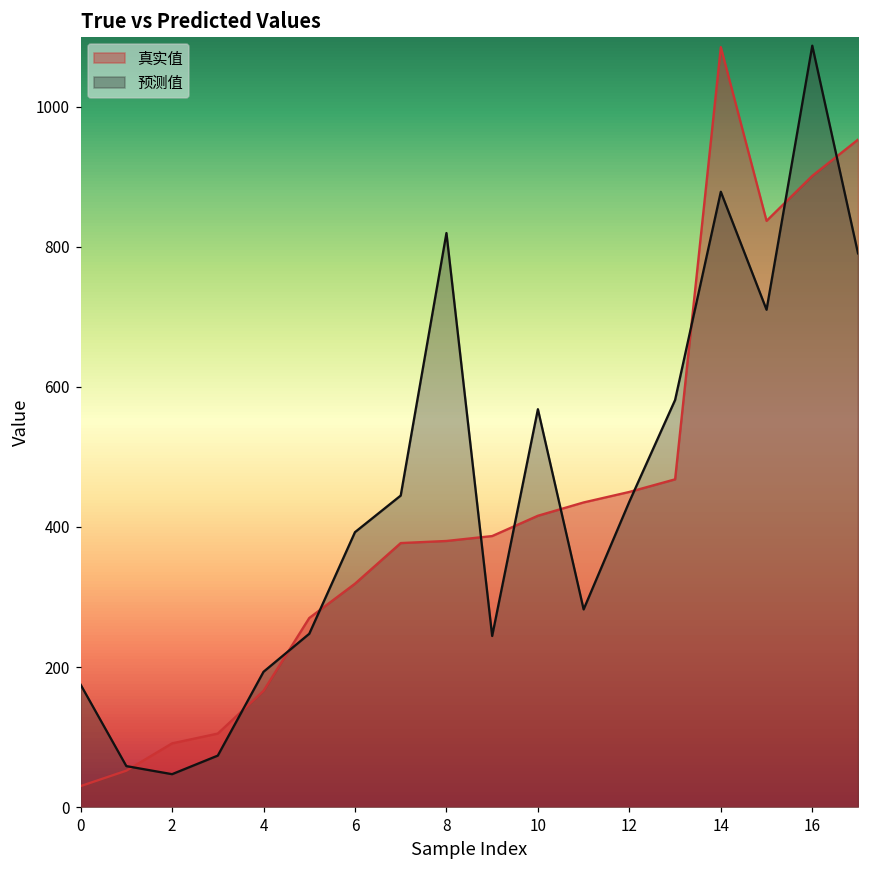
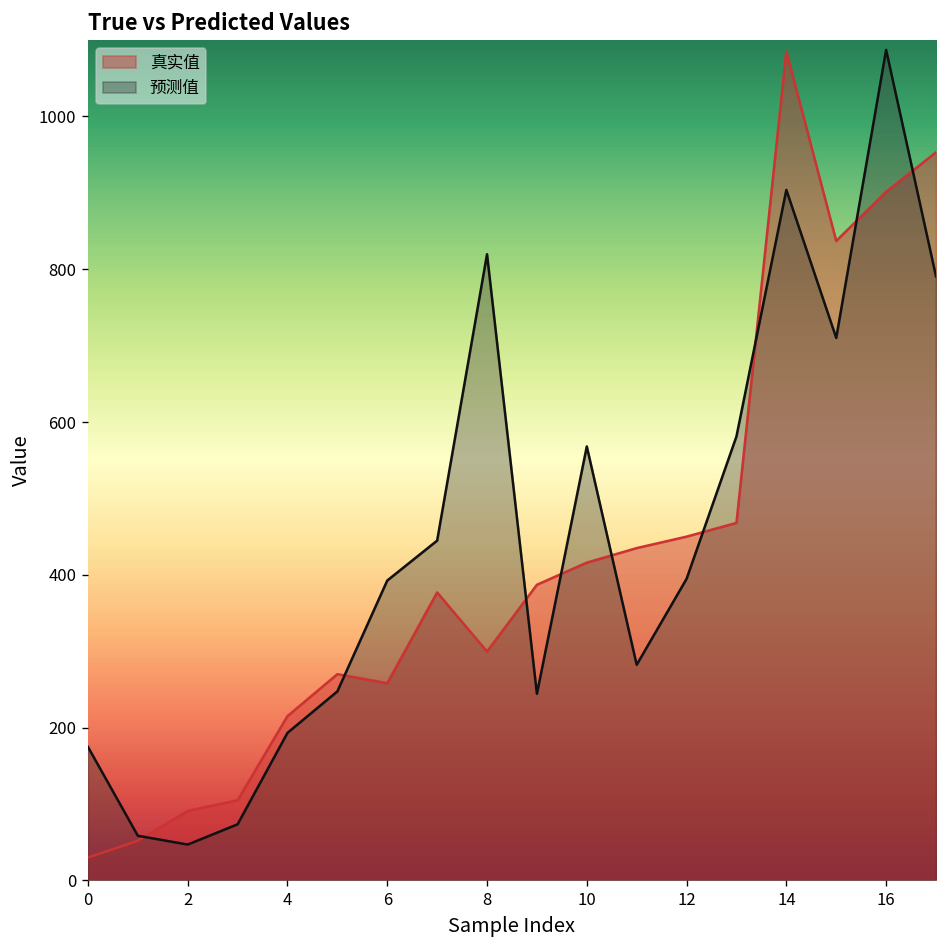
真实值, 4: 170 -> 220
真实值, 6: 320 -> 260
真实值, 8: 380 -> 300
预测值, 12: 440 -> 390
预测值, 14: 880 -> 900
